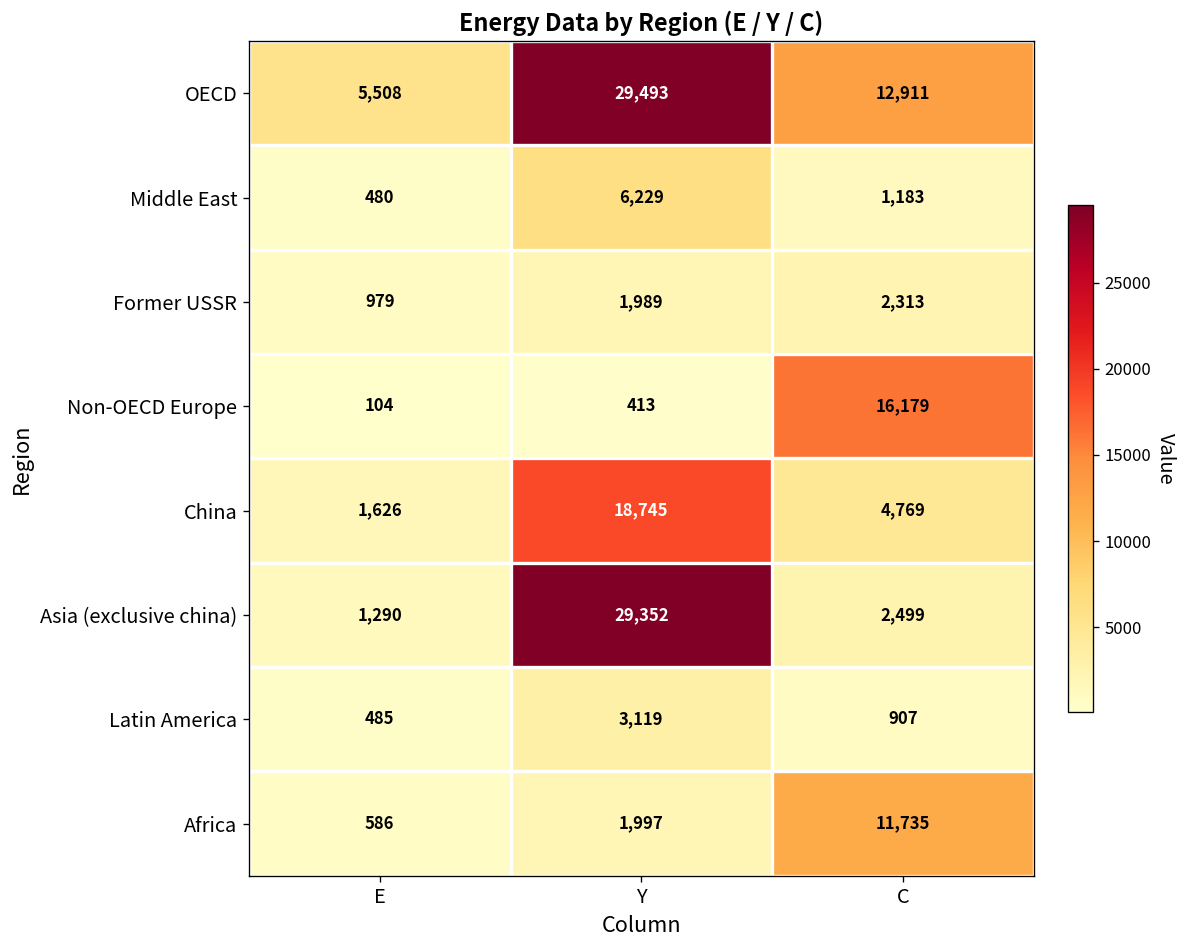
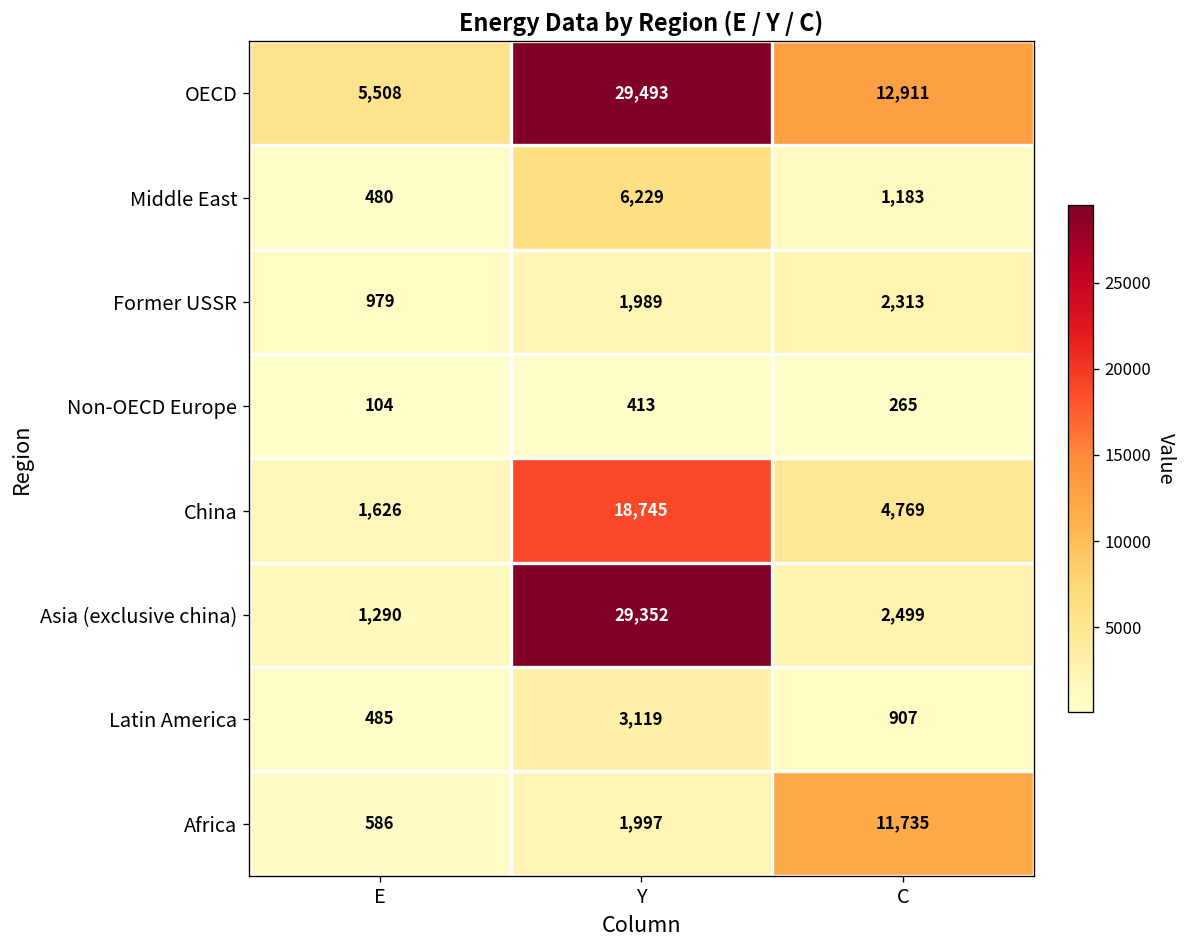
Non-OECD Europe, C: 16,179 -> 265
